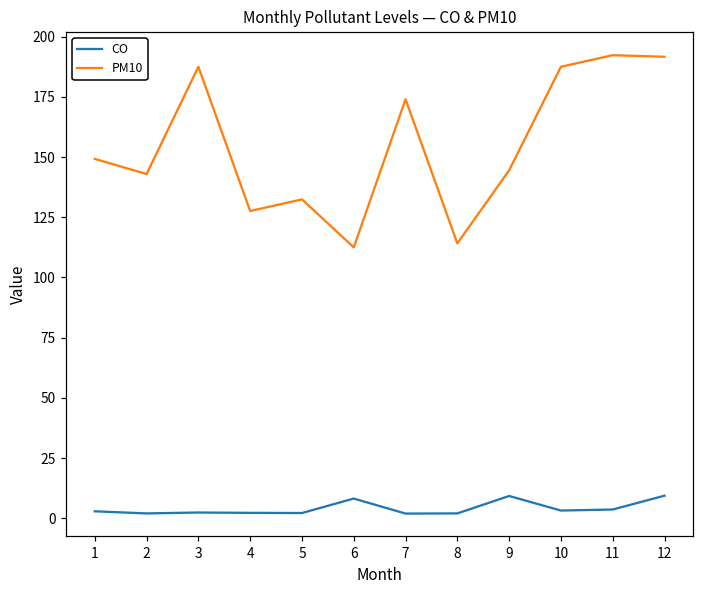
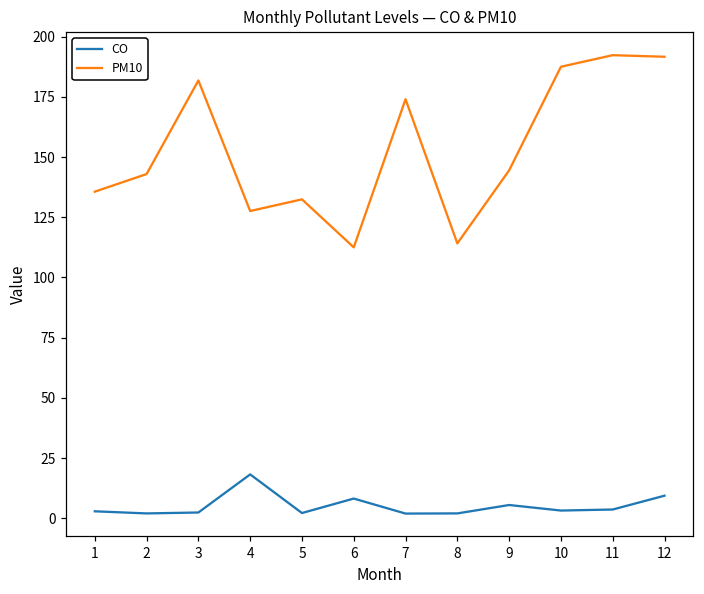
PM10, 1: 149 -> 136
PM10, 3: 188 -> 182
CO, 4: 2 -> 18
CO, 9: 9 -> 5
